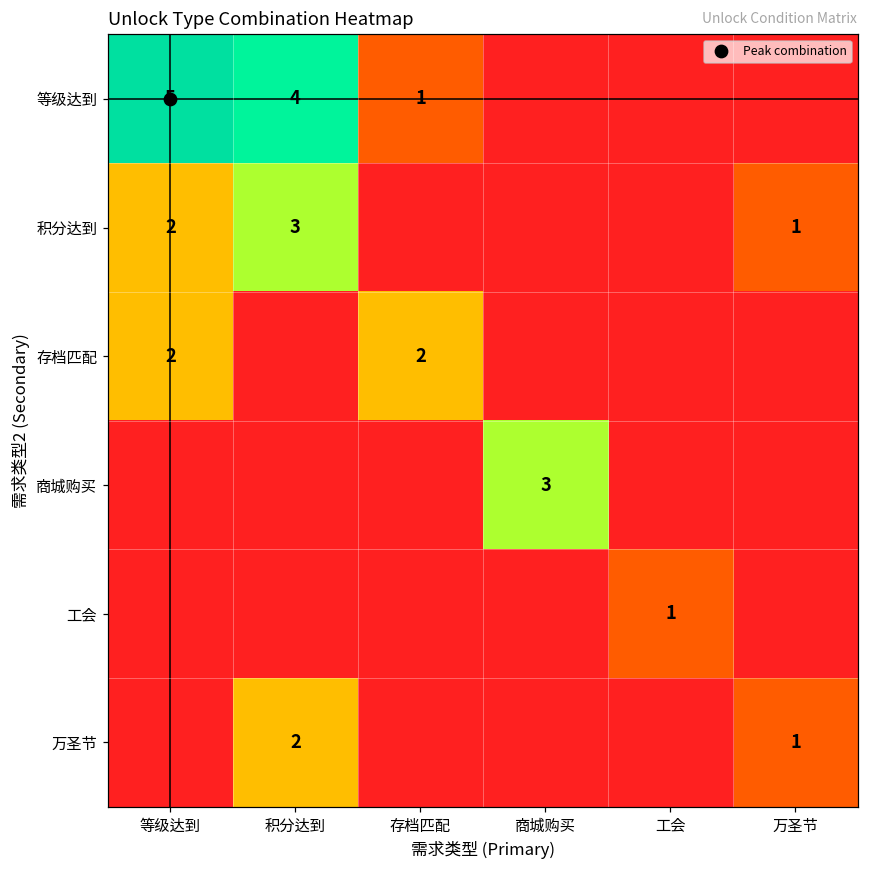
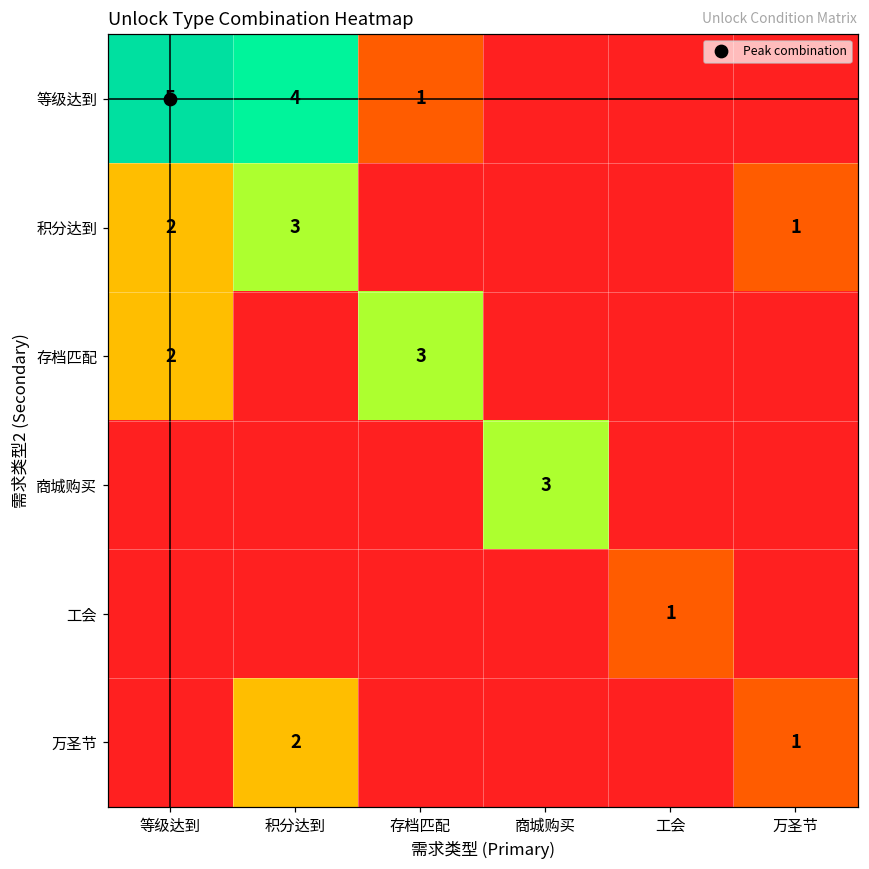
存档匹配, 存档匹配: 2 -> 3
